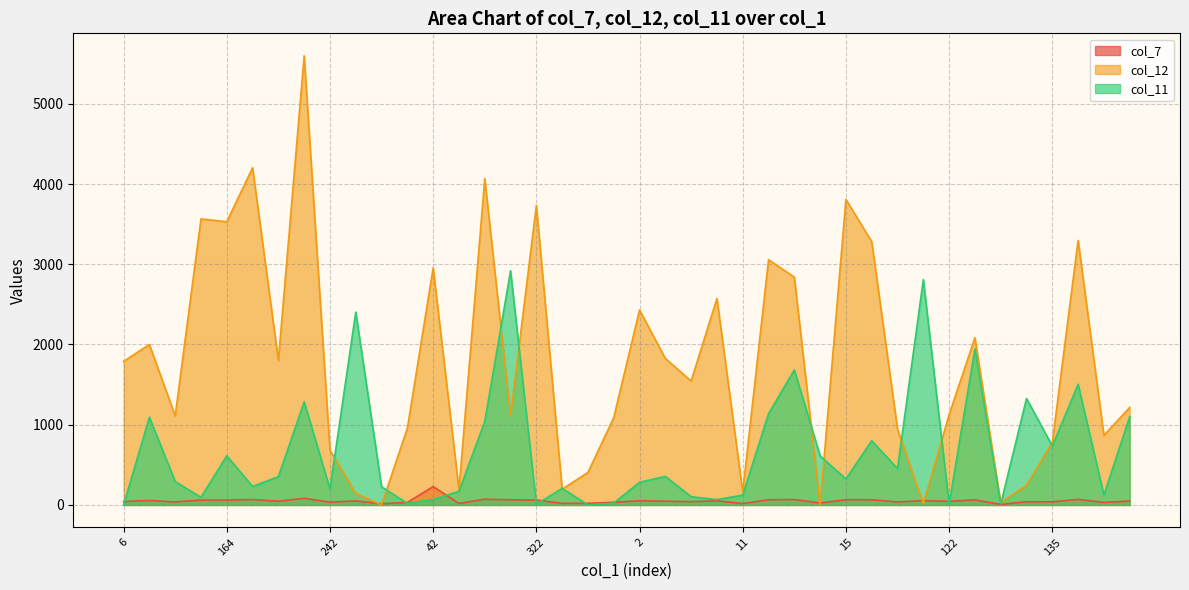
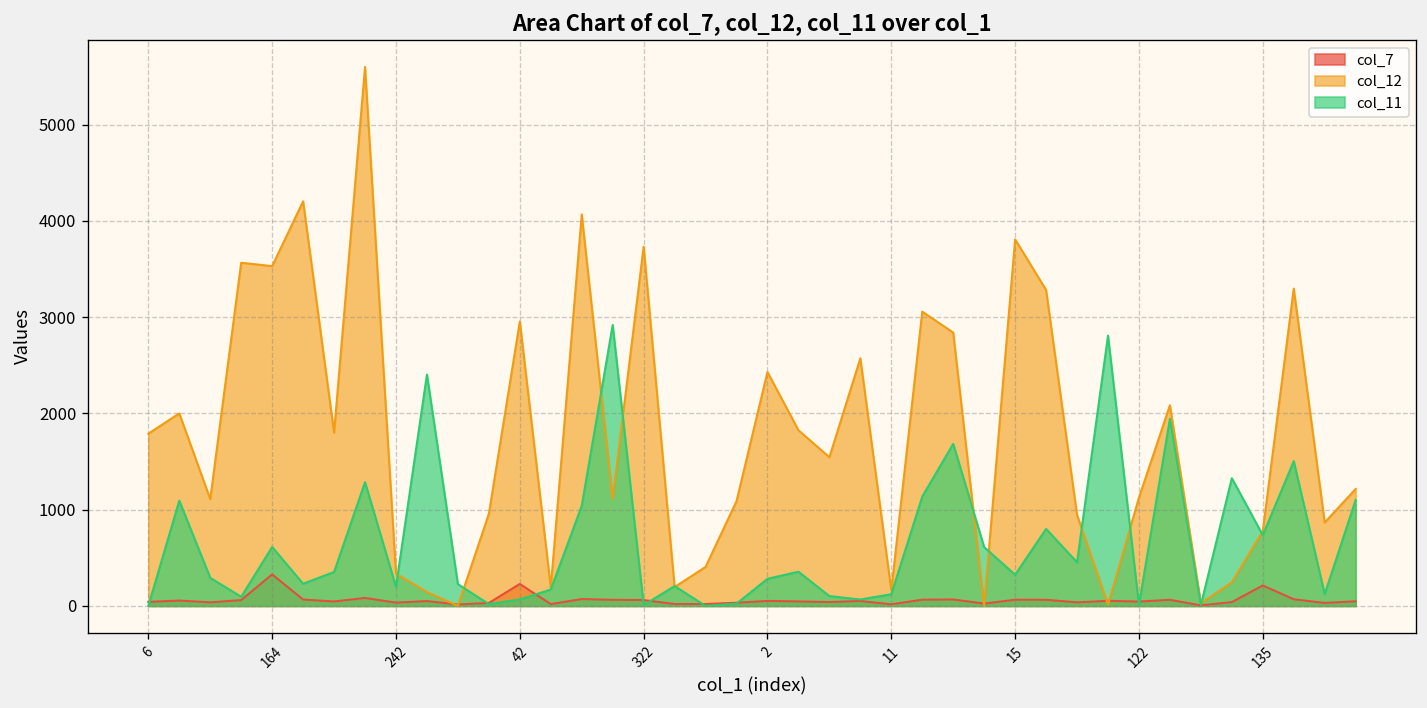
col_7, 164: 100 -> 300
col_12, 242: 700 -> 300
col_7, 135: 0 -> 200
